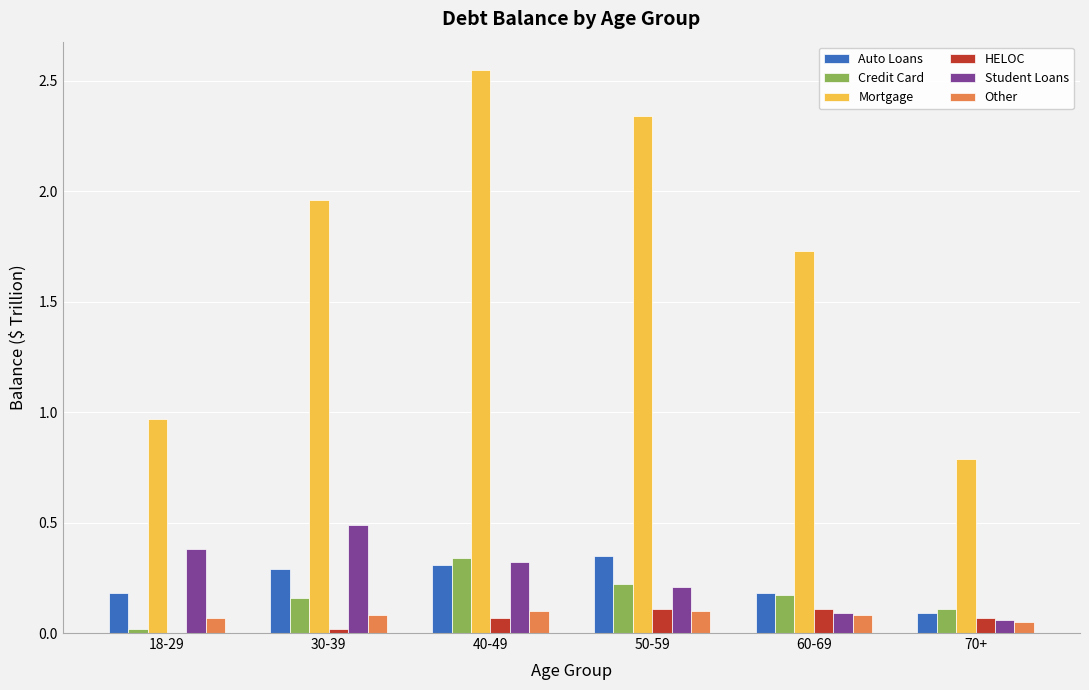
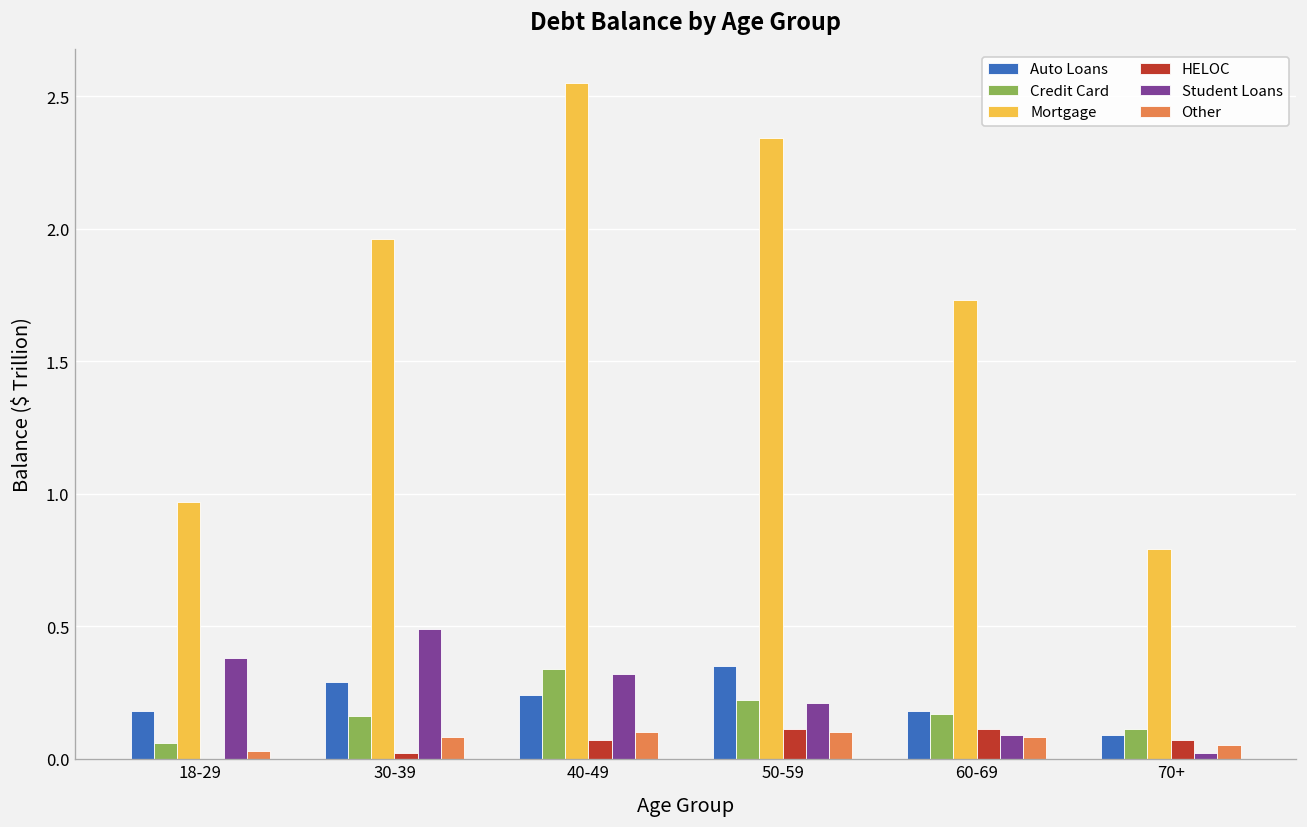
Credit Card, 18-29: 0.02 -> 0.06
Other, 18-29: 0.07 -> 0.03
Auto Loans, 40-49: 0.31 -> 0.24
Student Loans, 70+: 0.06 -> 0.02
